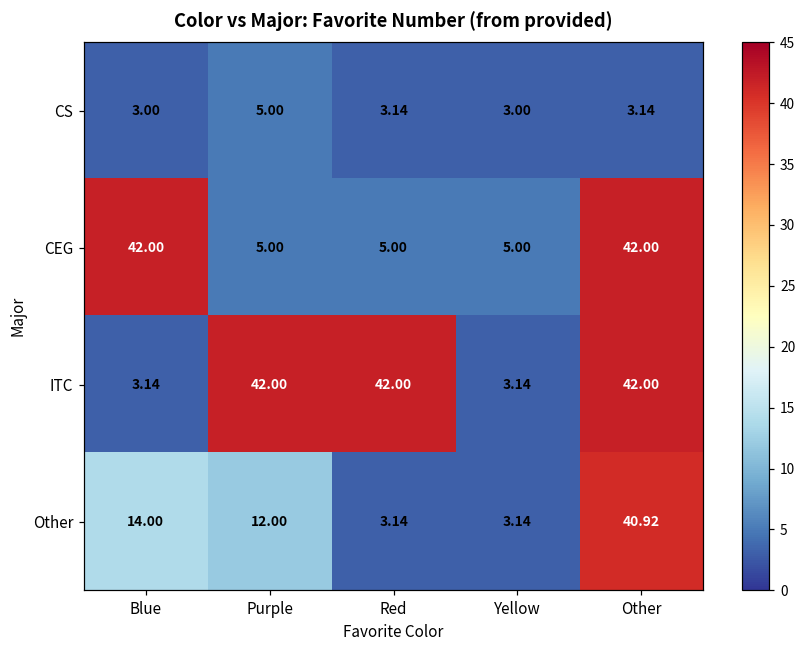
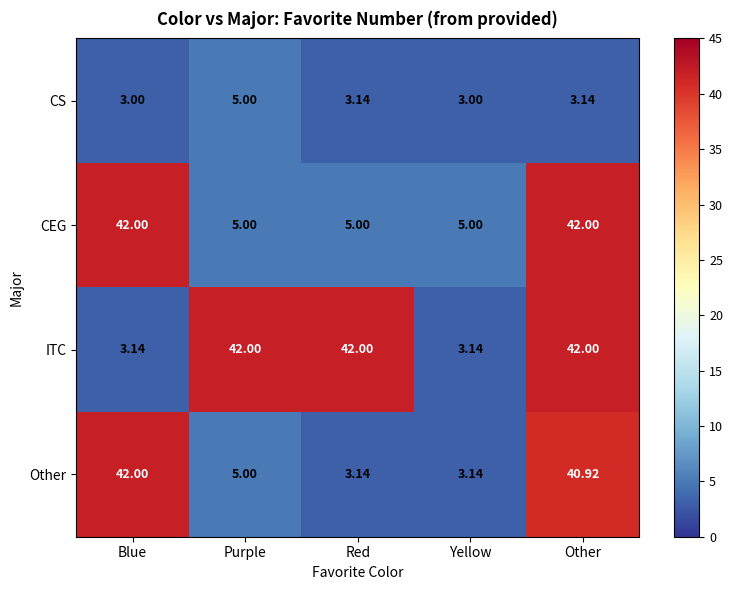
Other, Blue: 14.00 -> 42.00
Other, Purple: 12.00 -> 5.00
